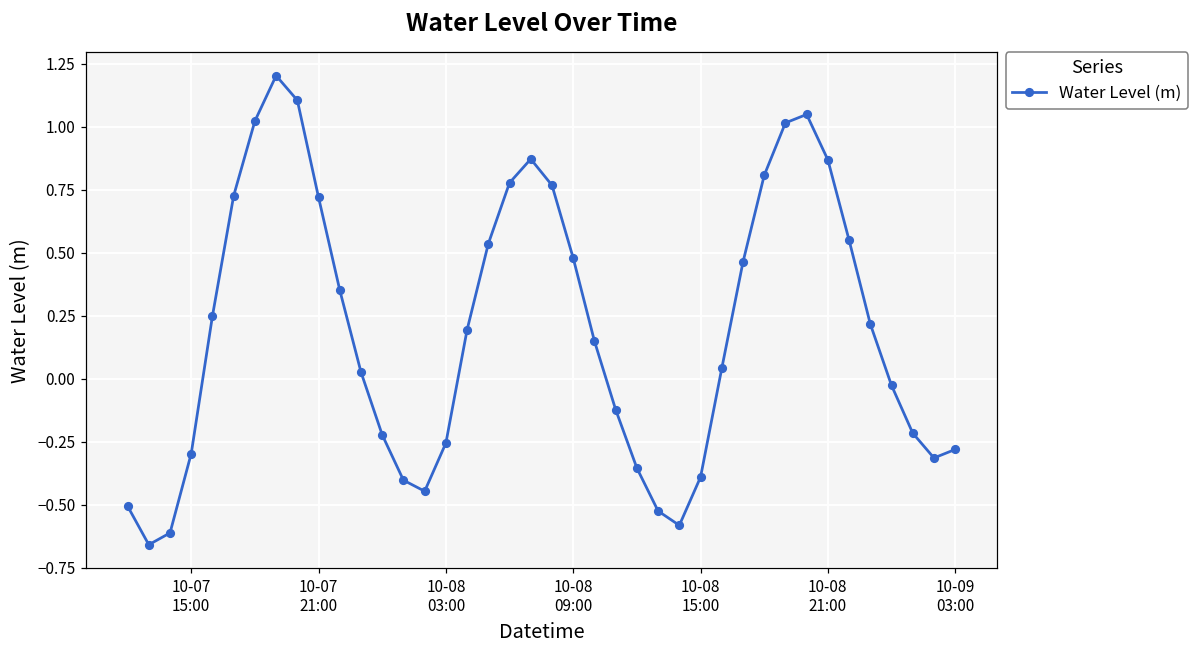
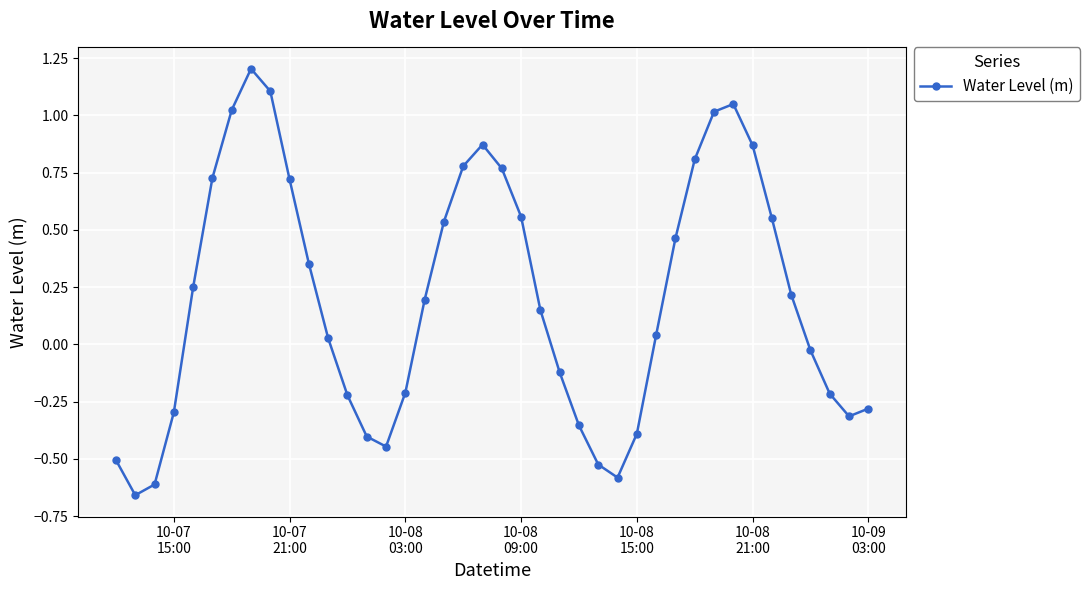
10-08 03:00: -0.26 -> -0.21
10-08 09:00: 0.48 -> 0.56
